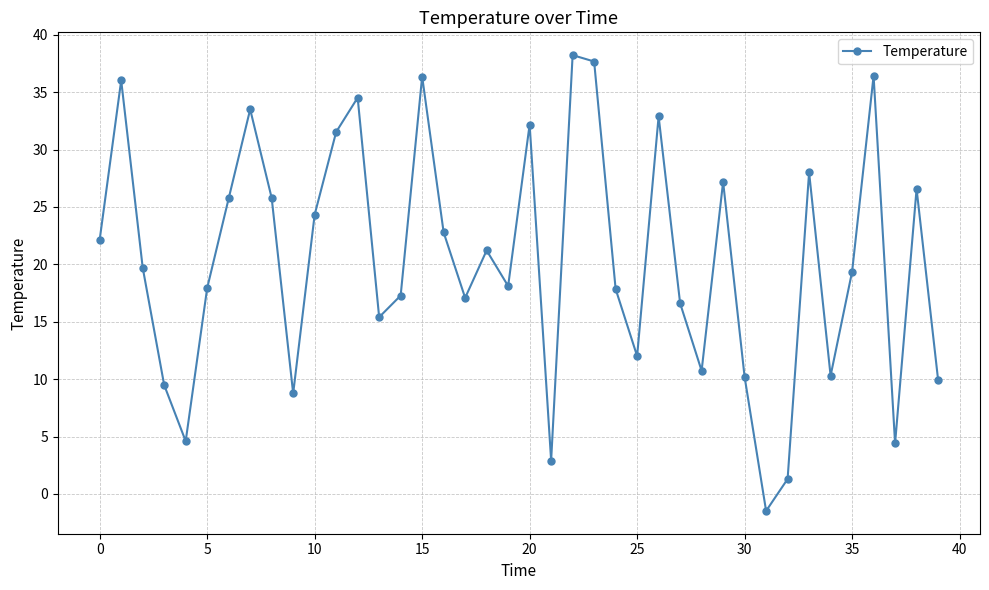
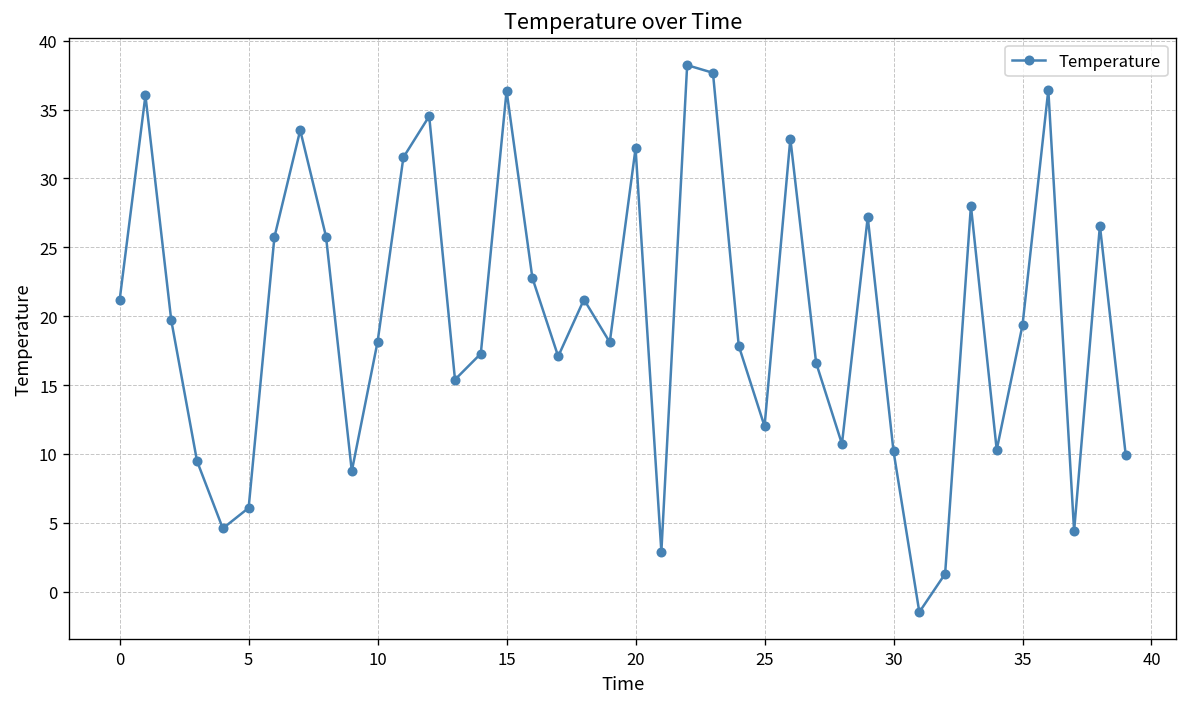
0: 22.2 -> 21.2
5: 17.9 -> 6.1
10: 24.3 -> 18.2
